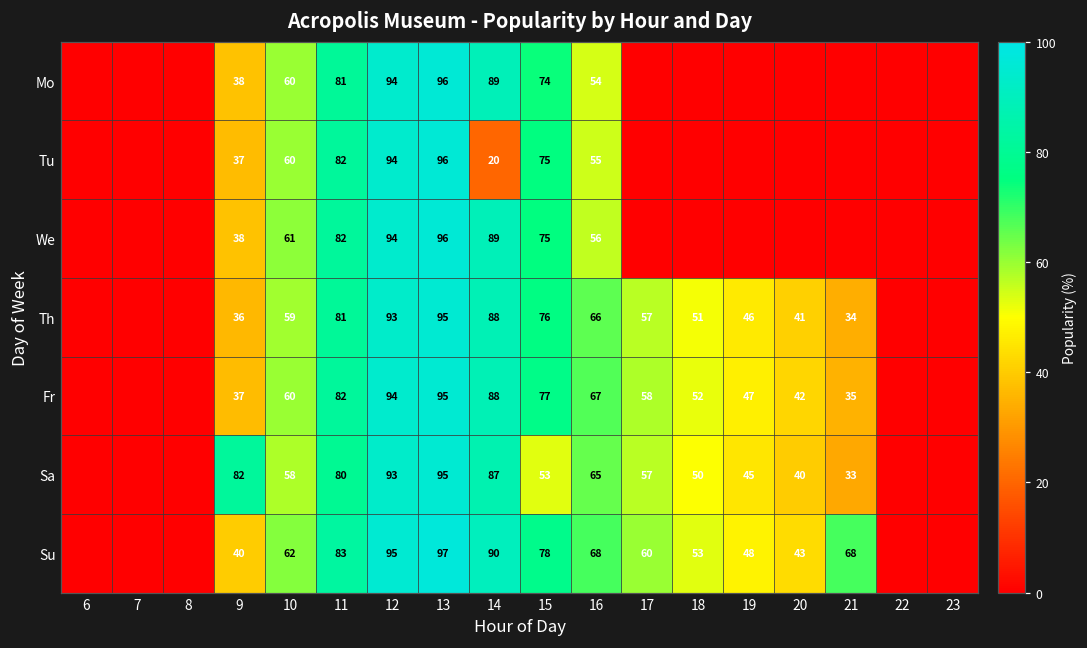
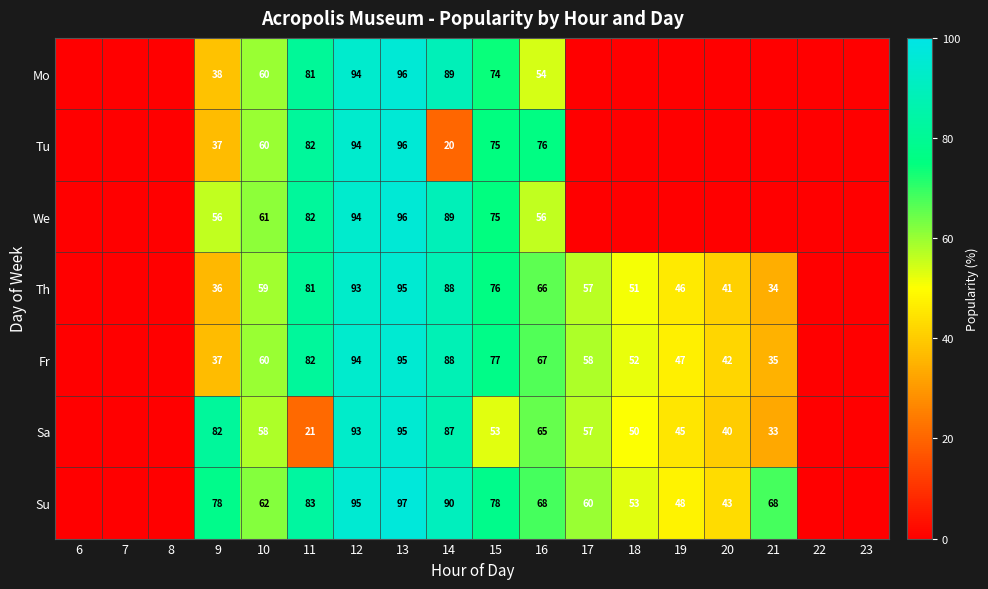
Tu, 16: 55 -> 76
We, 9: 38 -> 56
Sa, 11: 80 -> 21
Su, 9: 40 -> 78
